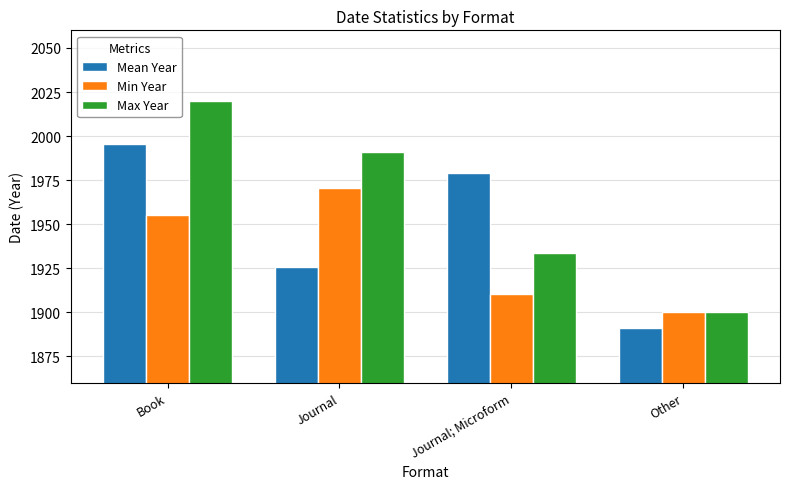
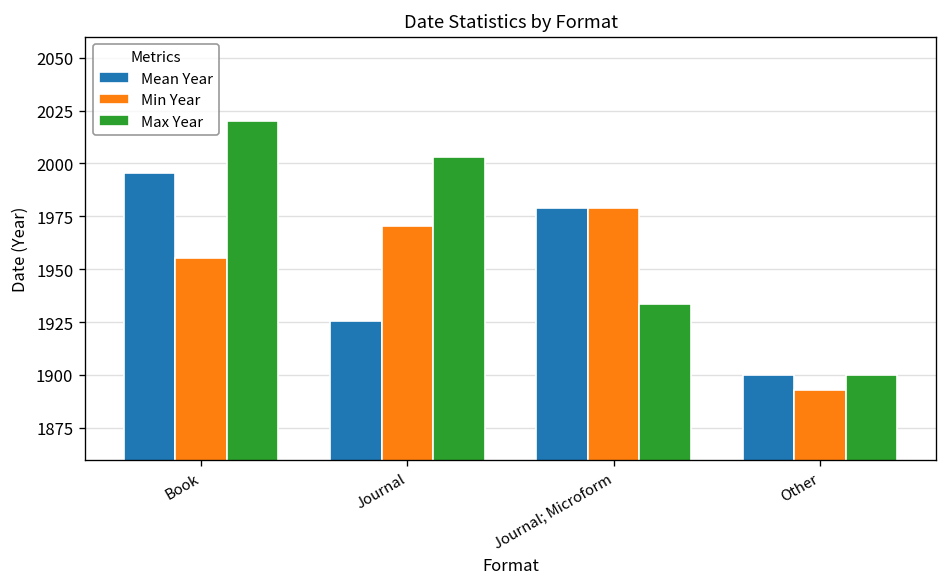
Max Year, Journal: 1991 -> 2003
Min Year, Journal; Microform: 1910 -> 1979
Mean Year, Other: 1891 -> 1900
Min Year, Other: 1900 -> 1893
